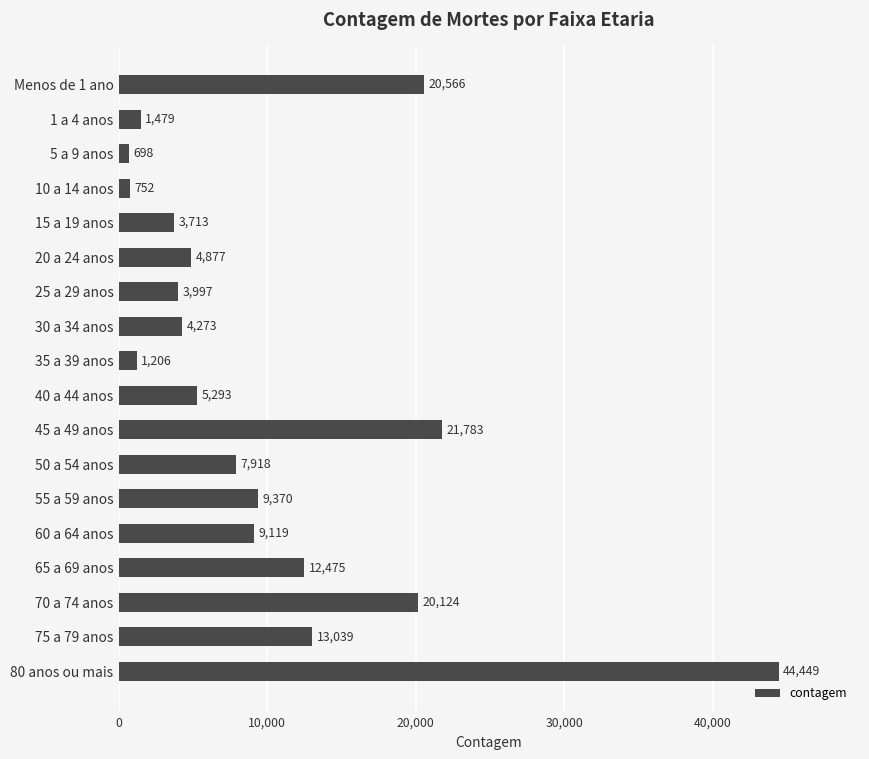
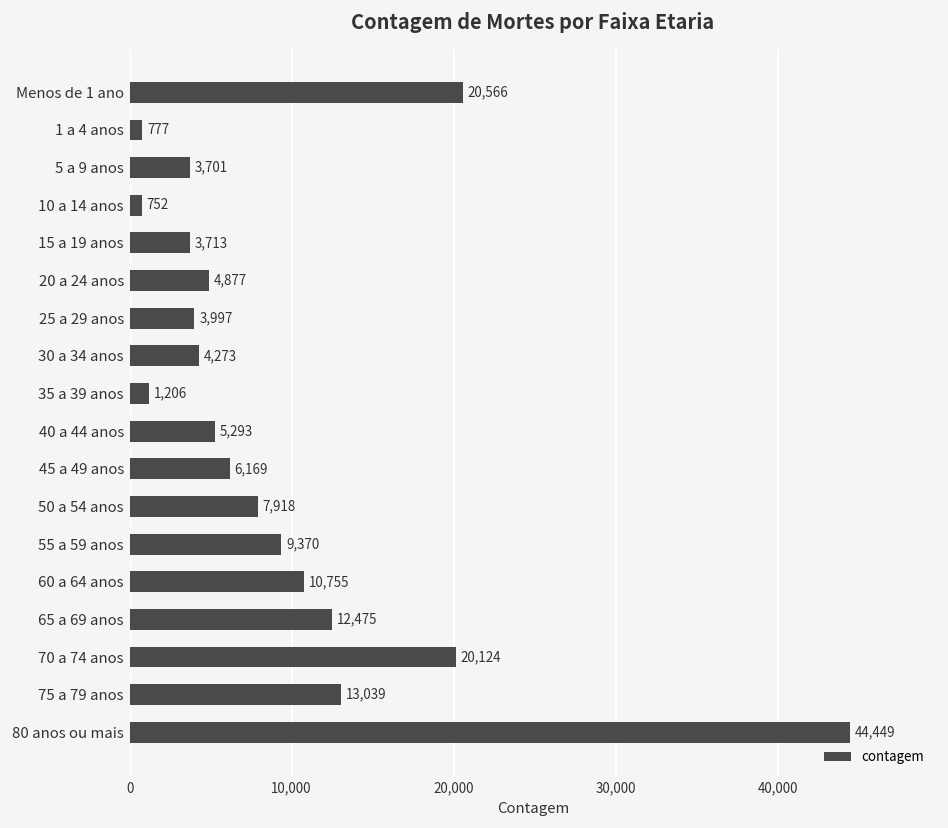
1 a 4 anos: 1,479 -> 777
5 a 9 anos: 698 -> 3,701
45 a 49 anos: 21,783 -> 6,169
60 a 64 anos: 9,119 -> 10,755
